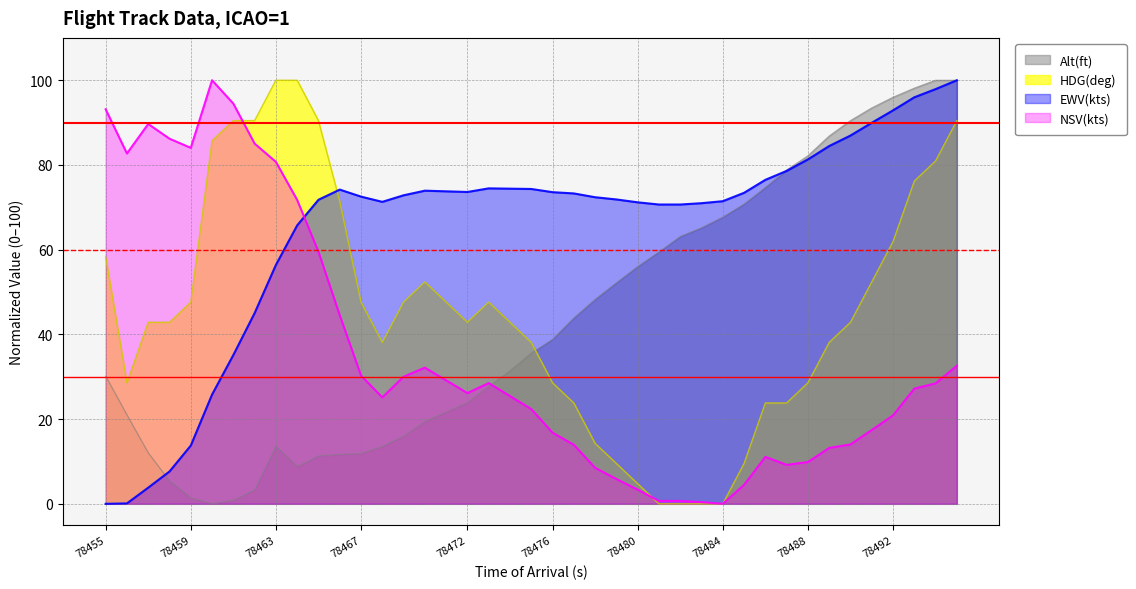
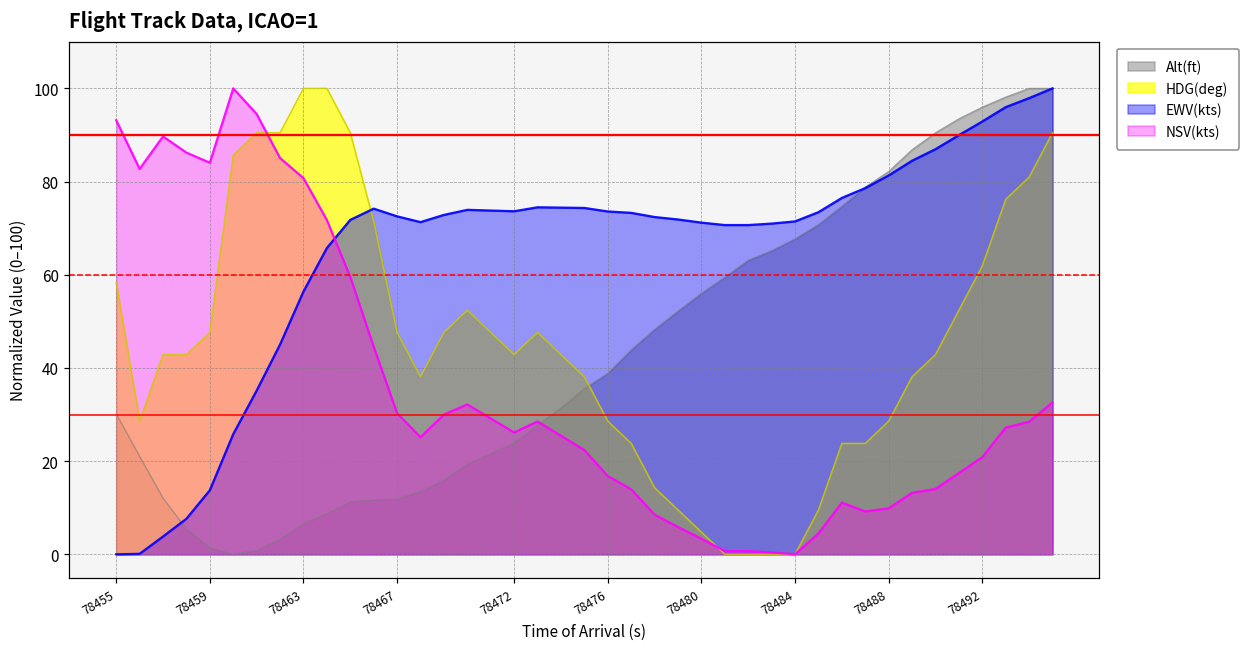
Alt(ft), 78463: 14 -> 7
